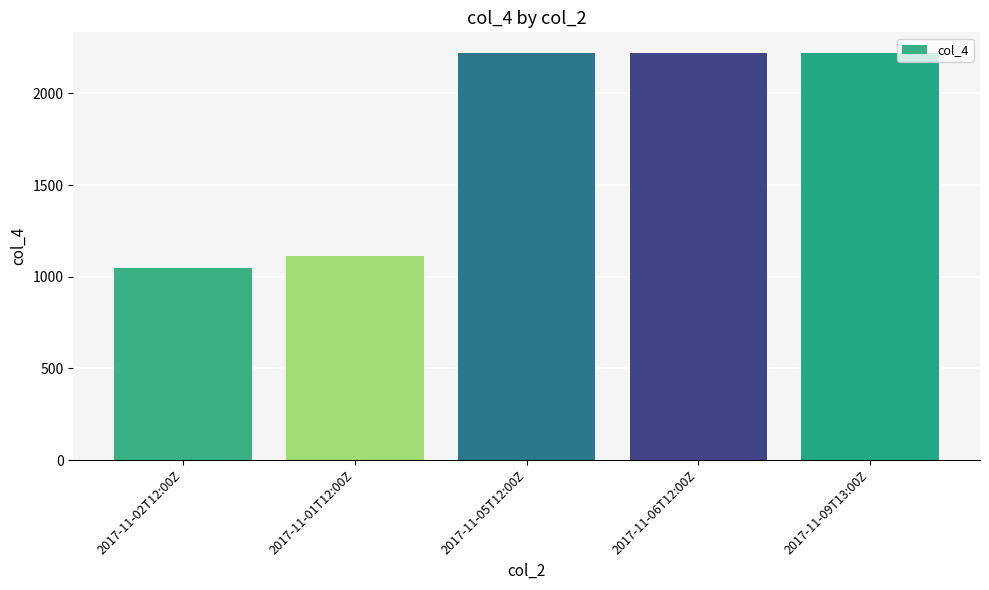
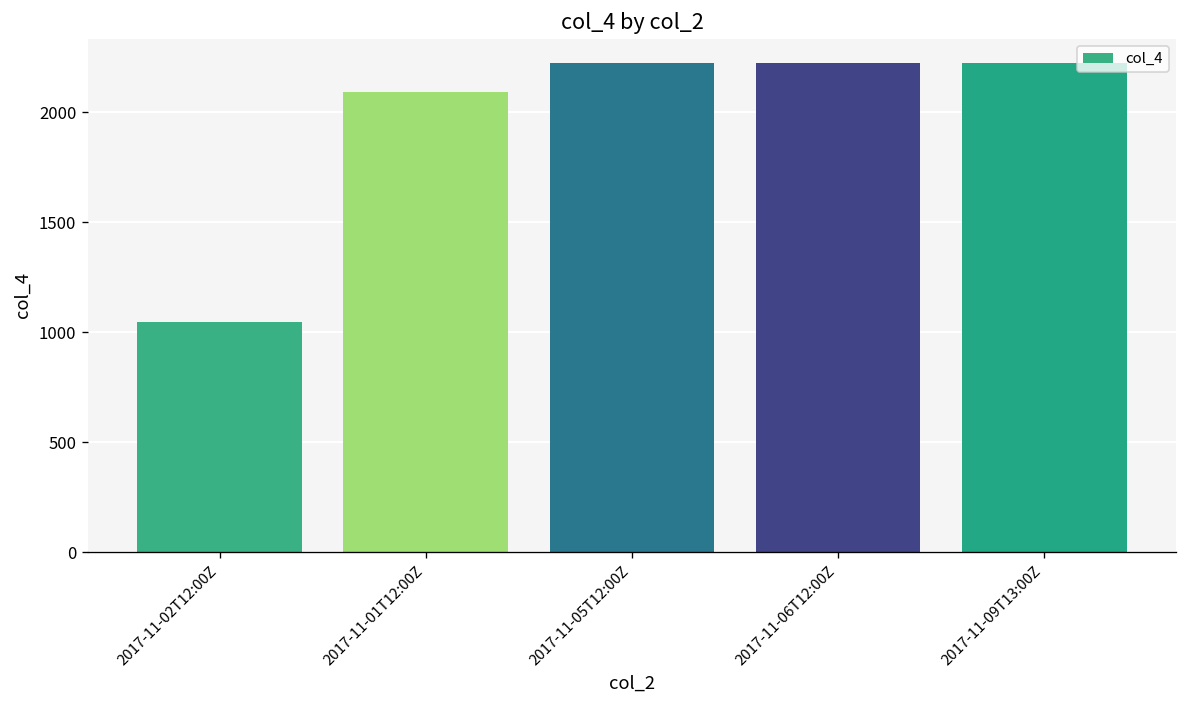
2017-11-01T12:00Z: 1110 -> 2090
